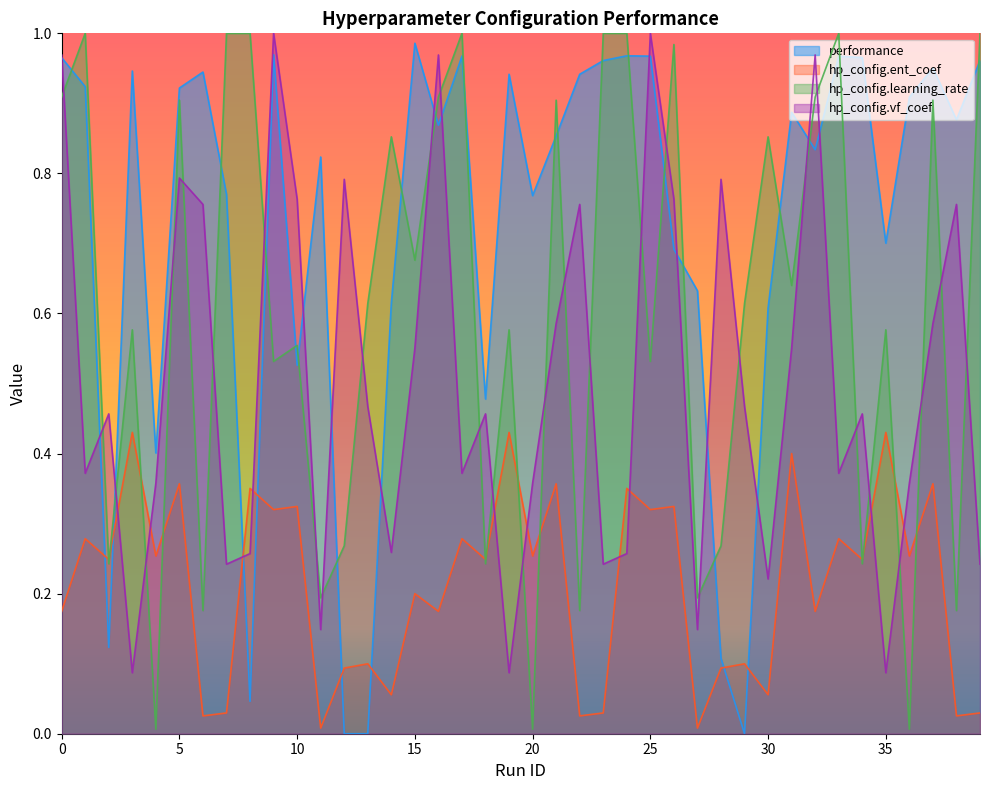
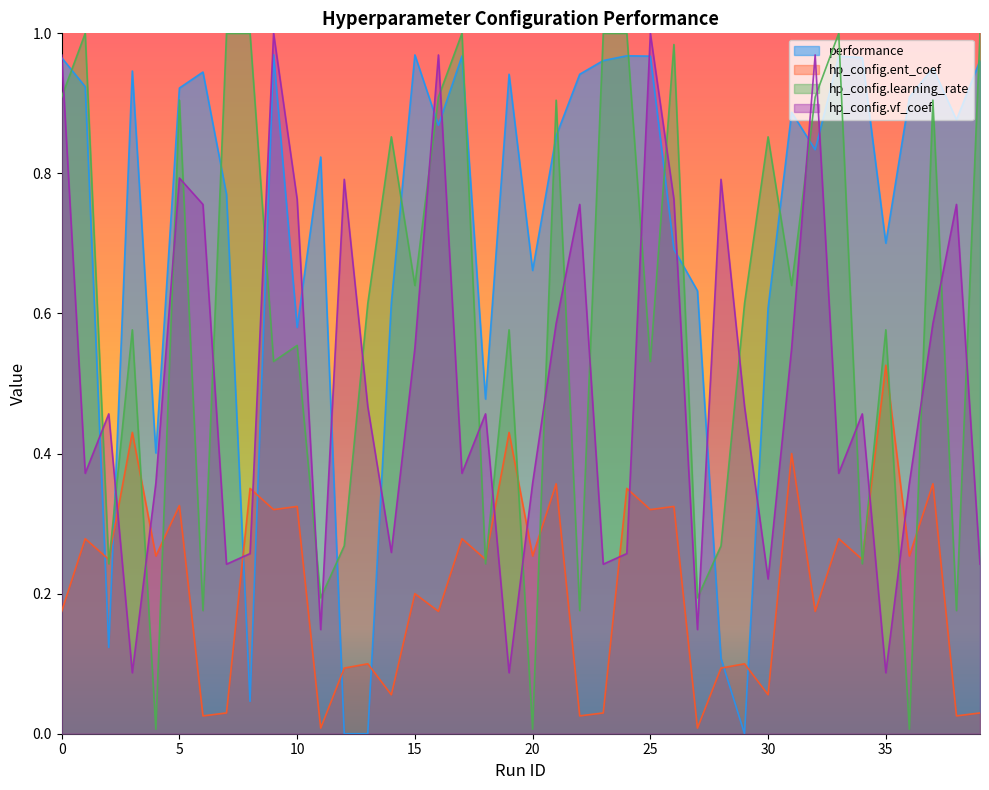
hp_config.ent_coef, 5: 0.36 -> 0.33
performance, 10: 0.53 -> 0.58
performance, 15: 0.99 -> 0.97
hp_config.learning_rate, 15: 0.68 -> 0.64
performance, 20: 0.77 -> 0.66
hp_config.ent_coef, 35: 0.43 -> 0.53
